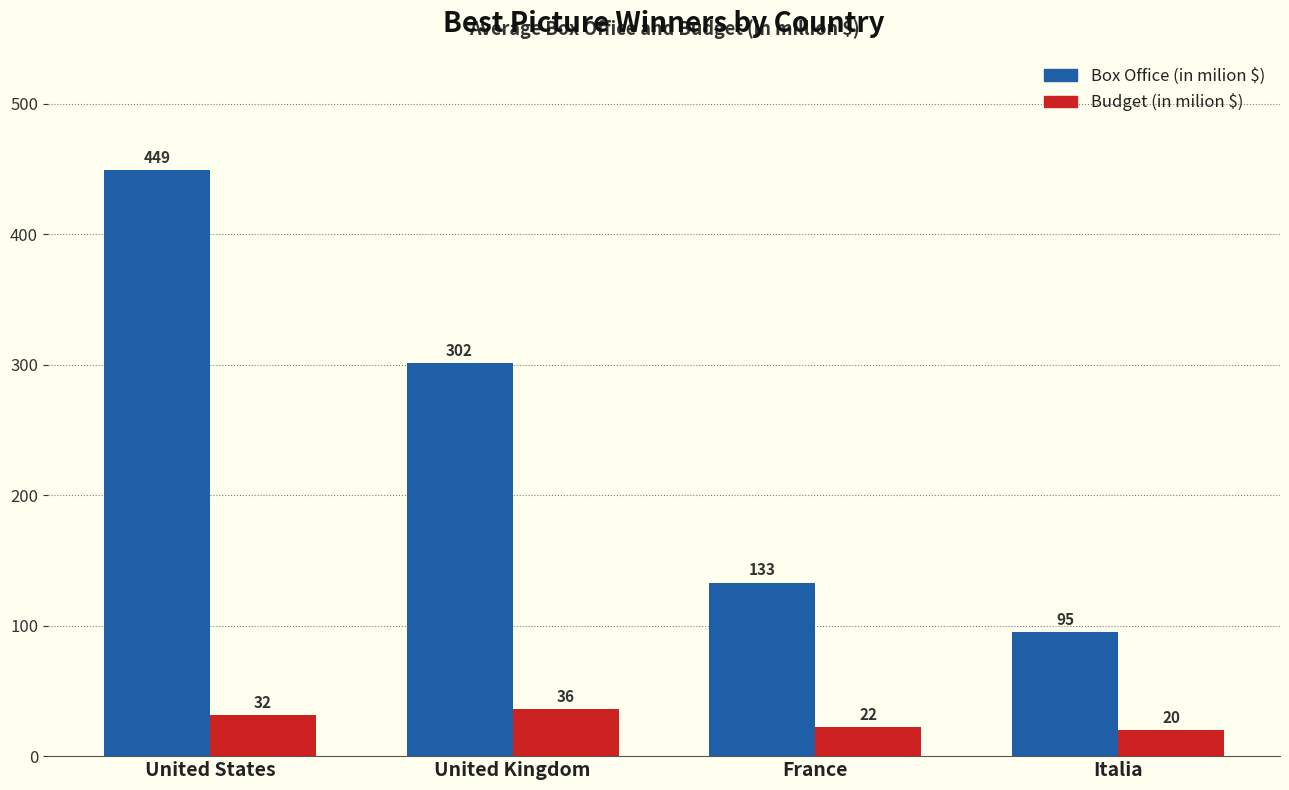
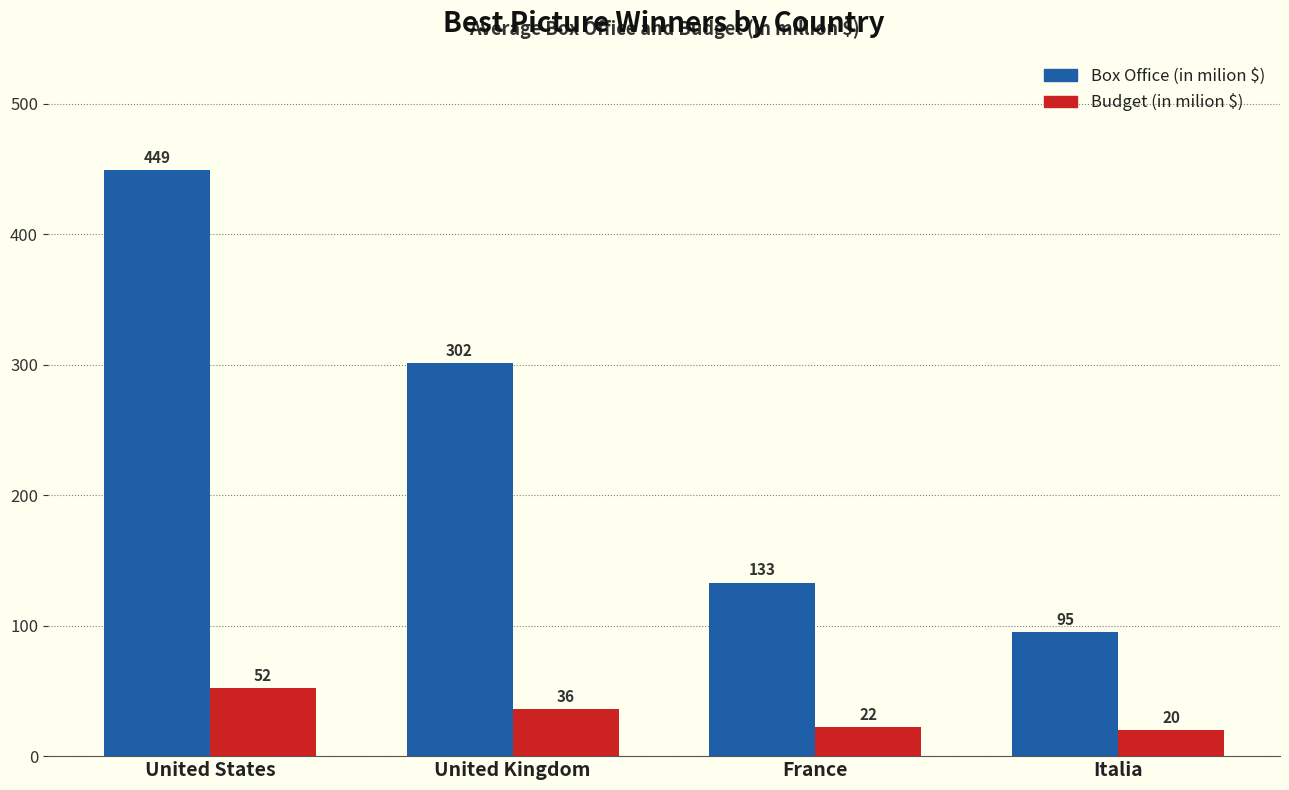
Budget (in milion $), United States: 32 -> 52
